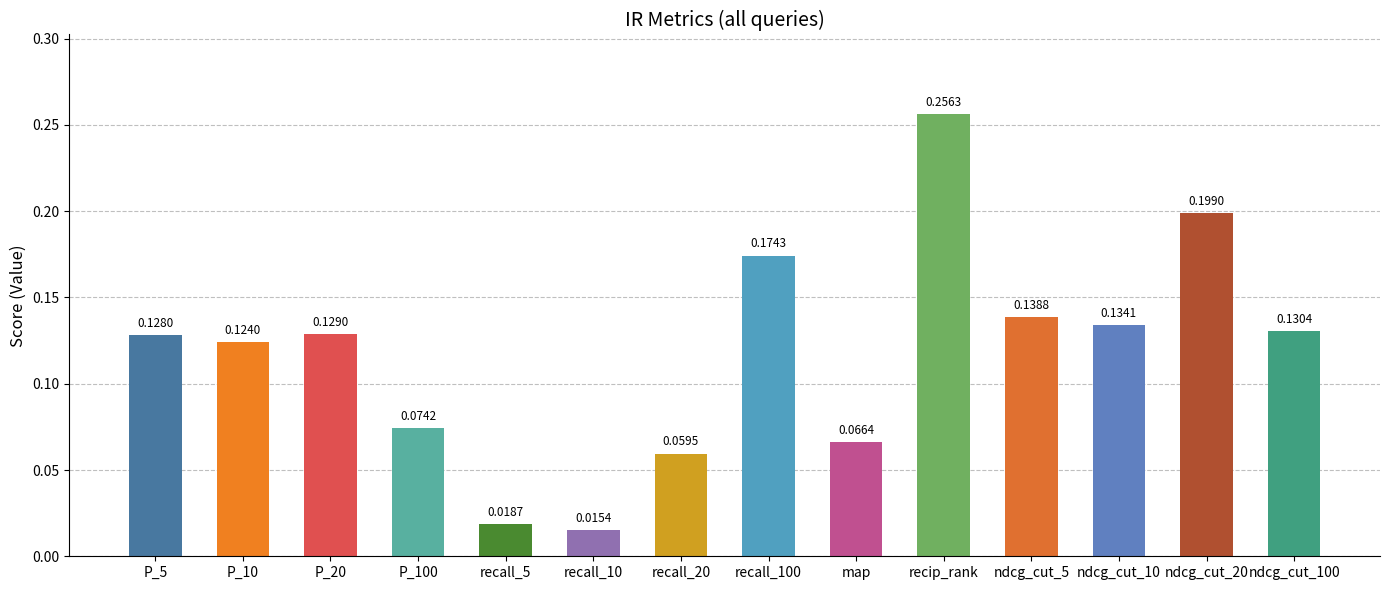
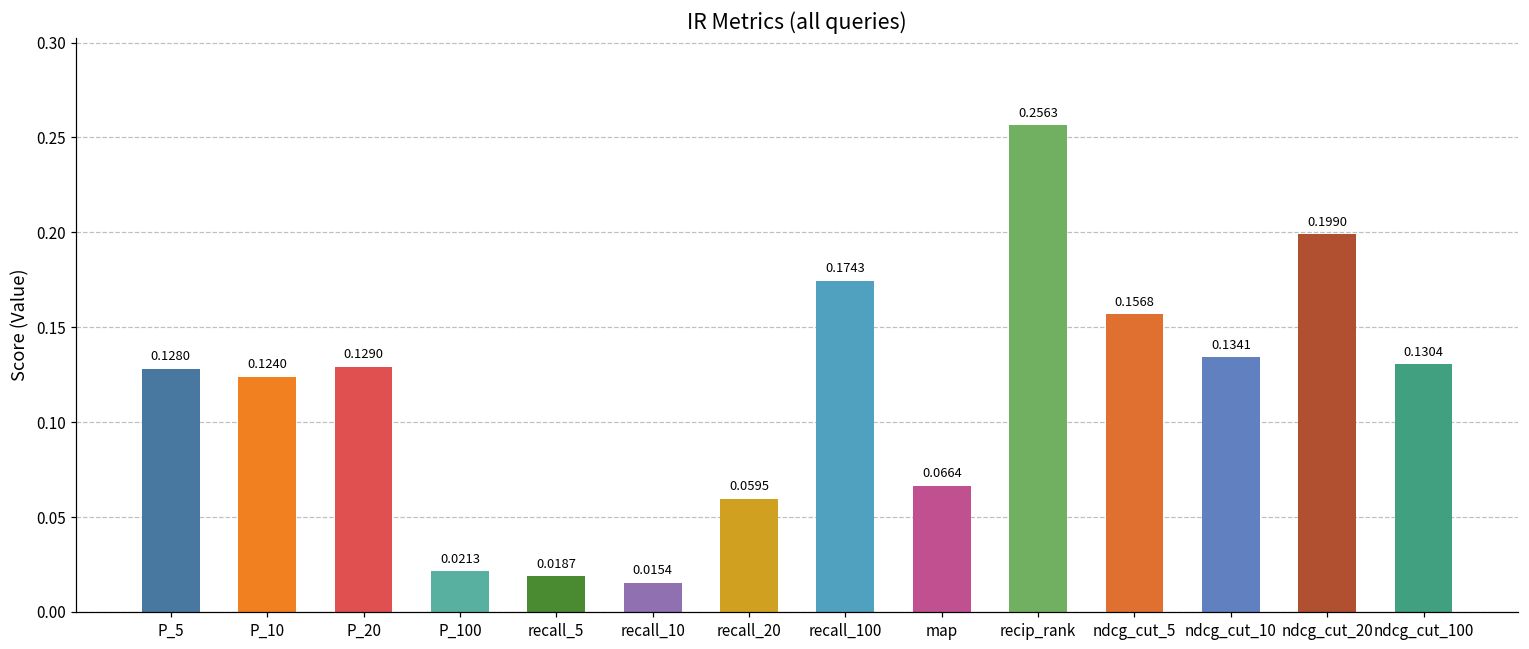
P_100: 0.0742 -> 0.0213
ndcg_cut_5: 0.1388 -> 0.1568
